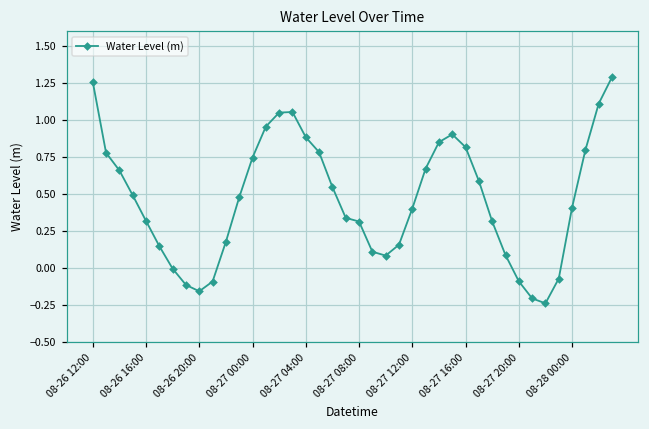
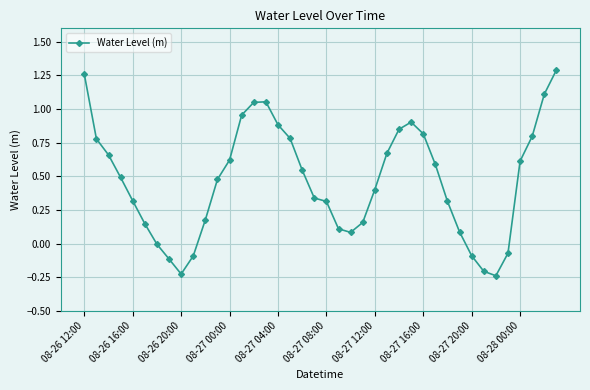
08-26 20:00: -0.16 -> -0.23
08-27 00:00: 0.75 -> 0.62
08-28 00:00: 0.41 -> 0.61
